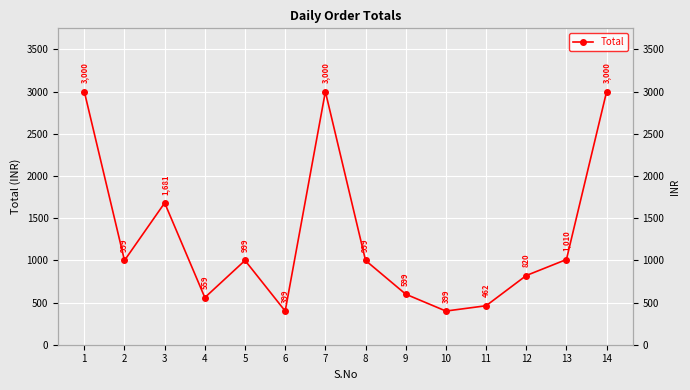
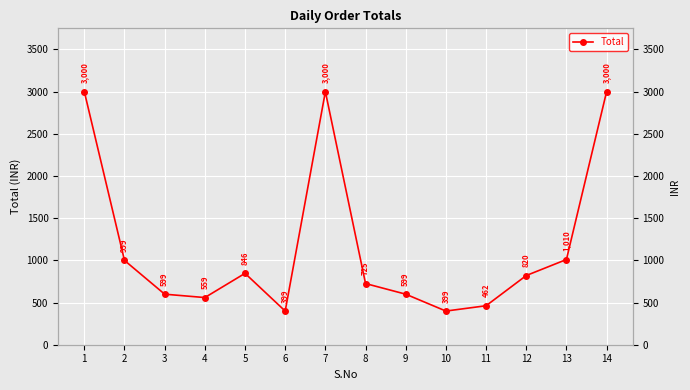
3: 1,681 -> 599
5: 999 -> 846
8: 999 -> 725
